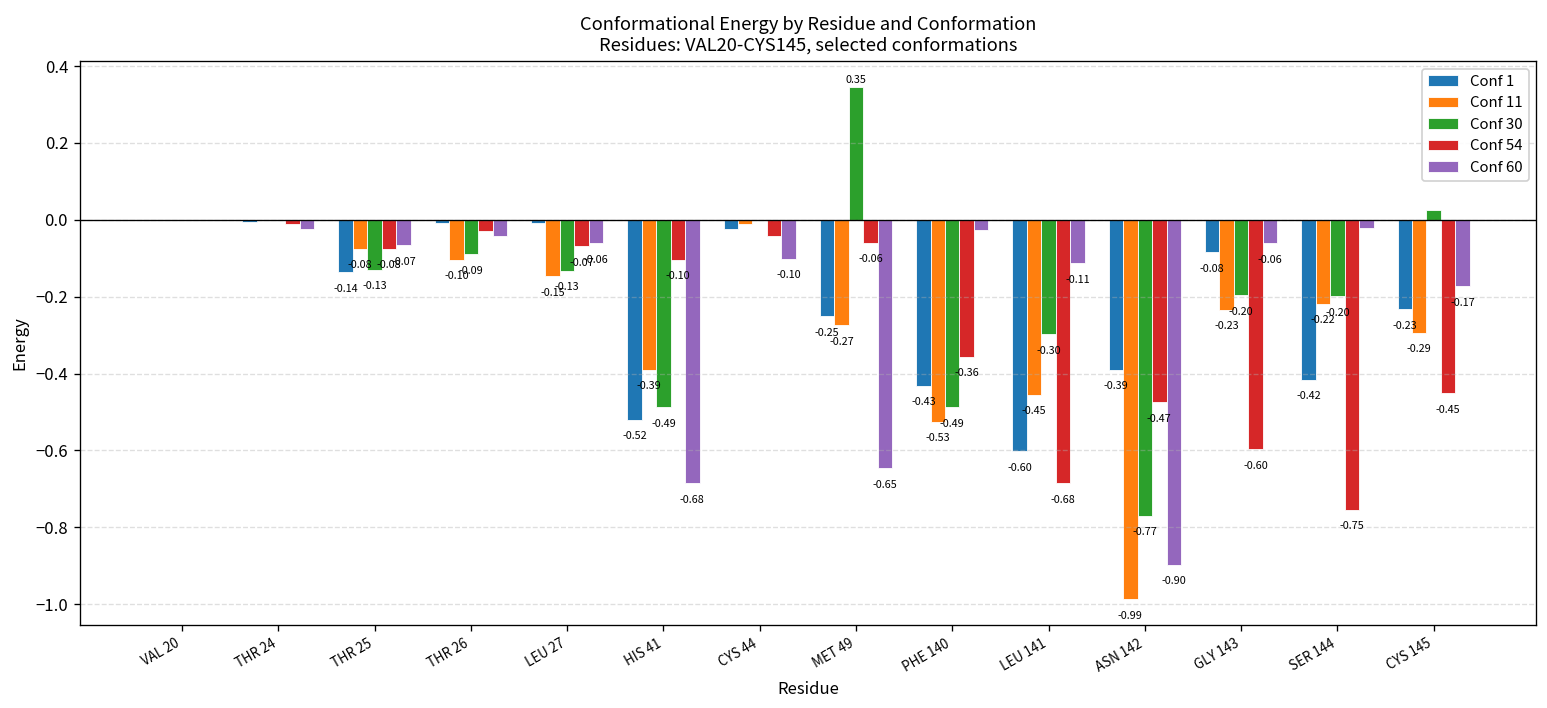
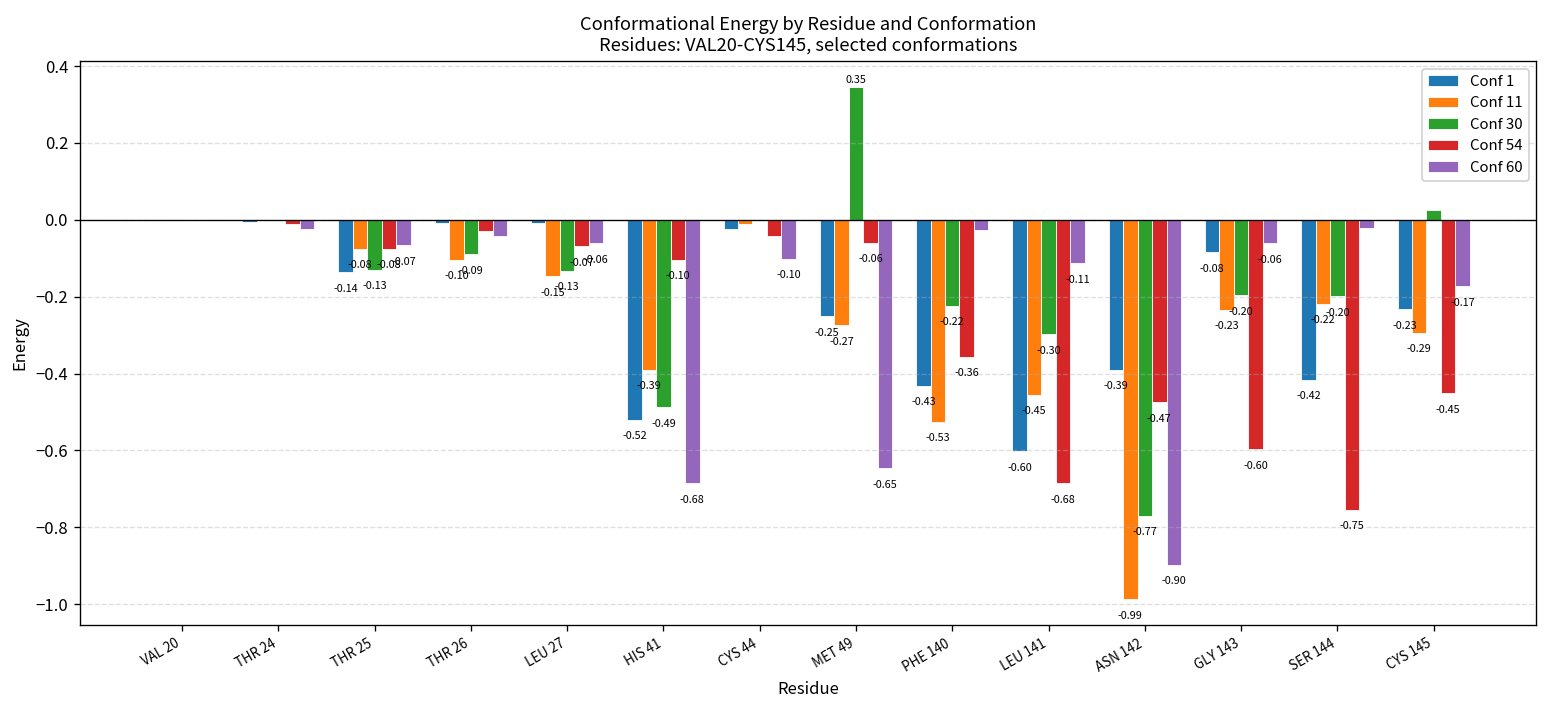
Conf 30, PHE 140: -0.49 -> -0.22
